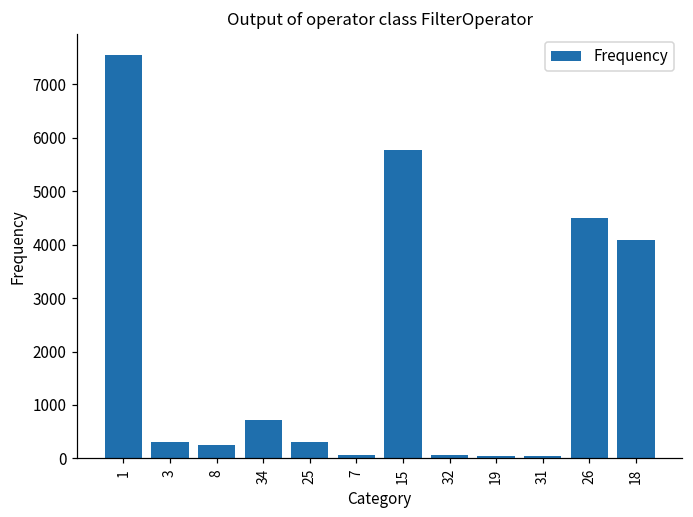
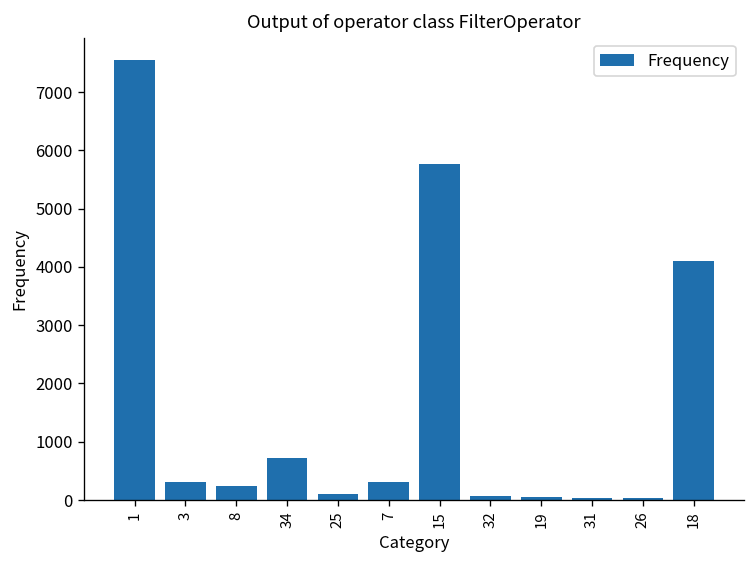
25: 300 -> 100
7: 100 -> 300
26: 4500 -> 0
